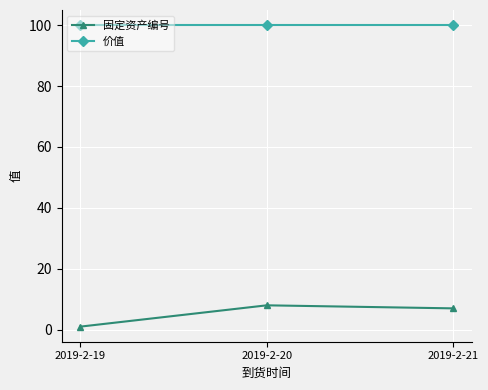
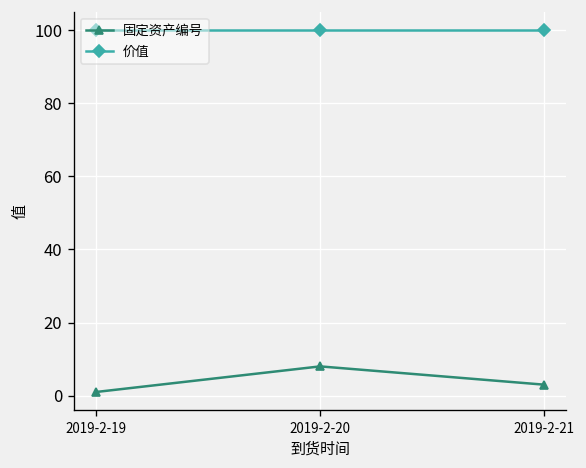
固定资产编号, 2019-2-21: 7 -> 3
